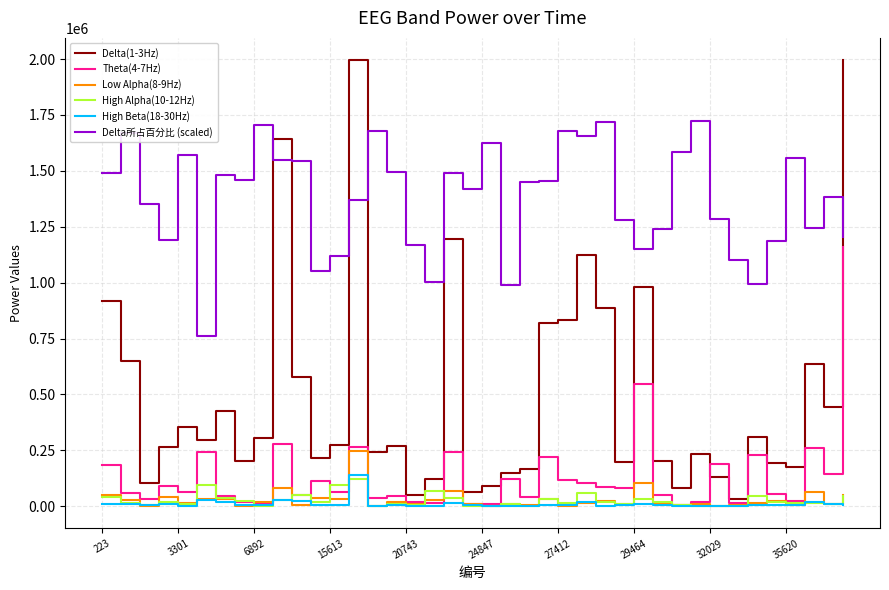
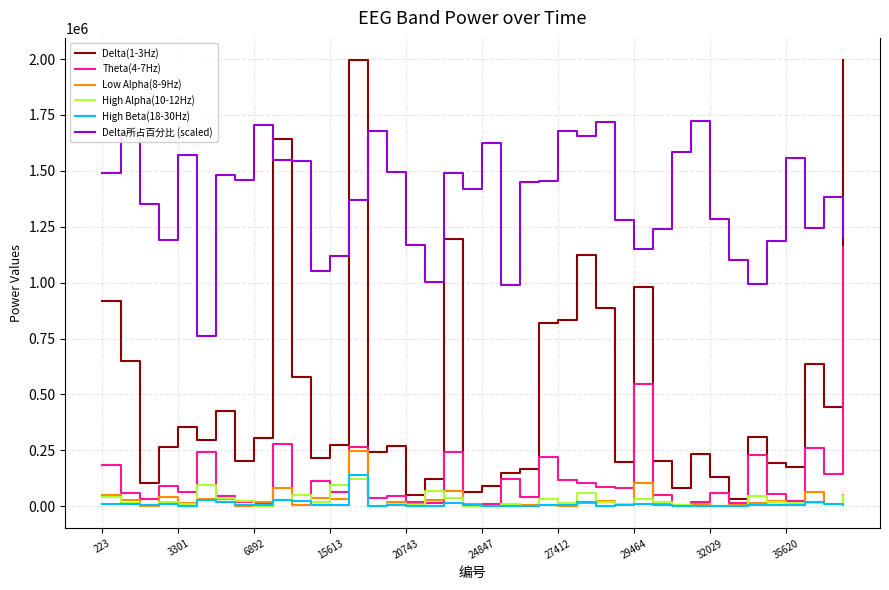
Theta(4-7Hz), 32029: 190000 -> 60000
